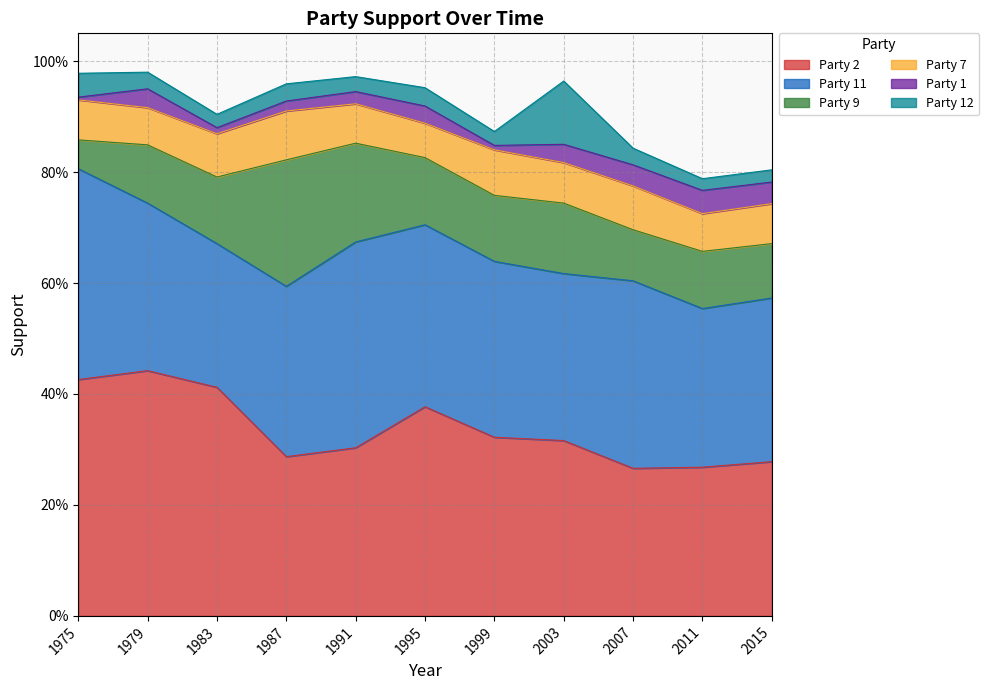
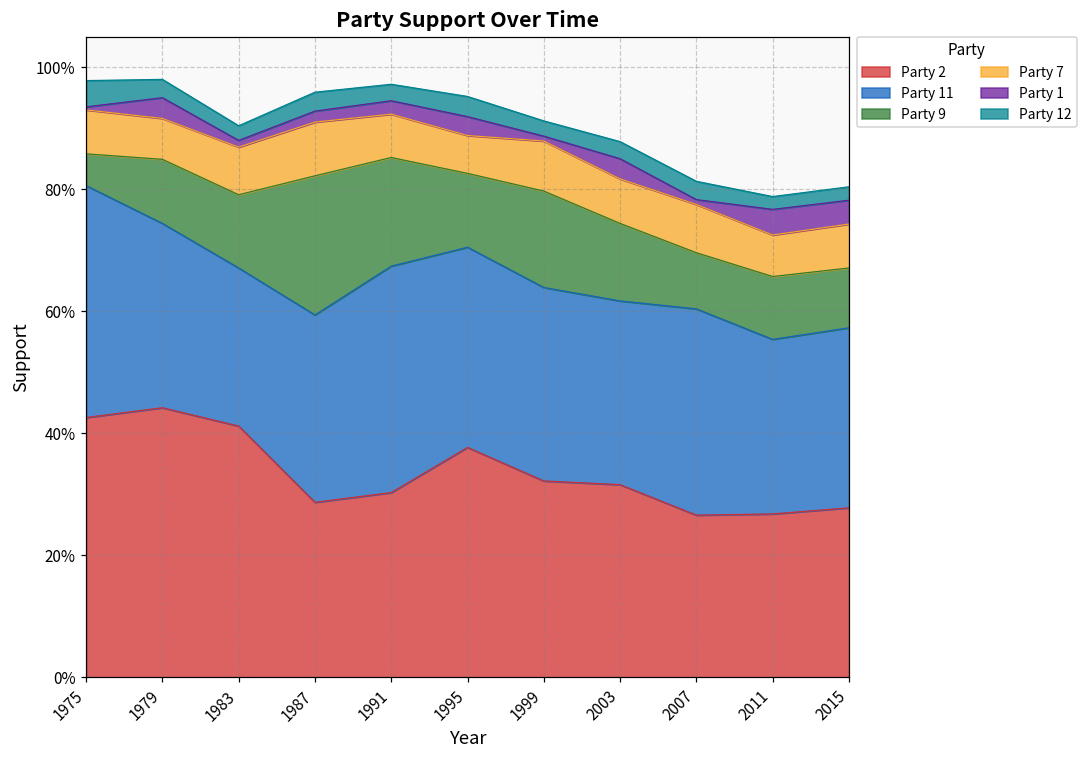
Party 9, 1999: 12% -> 16%
Party 12, 2003: 11% -> 3%
Party 1, 2007: 4% -> 1%
